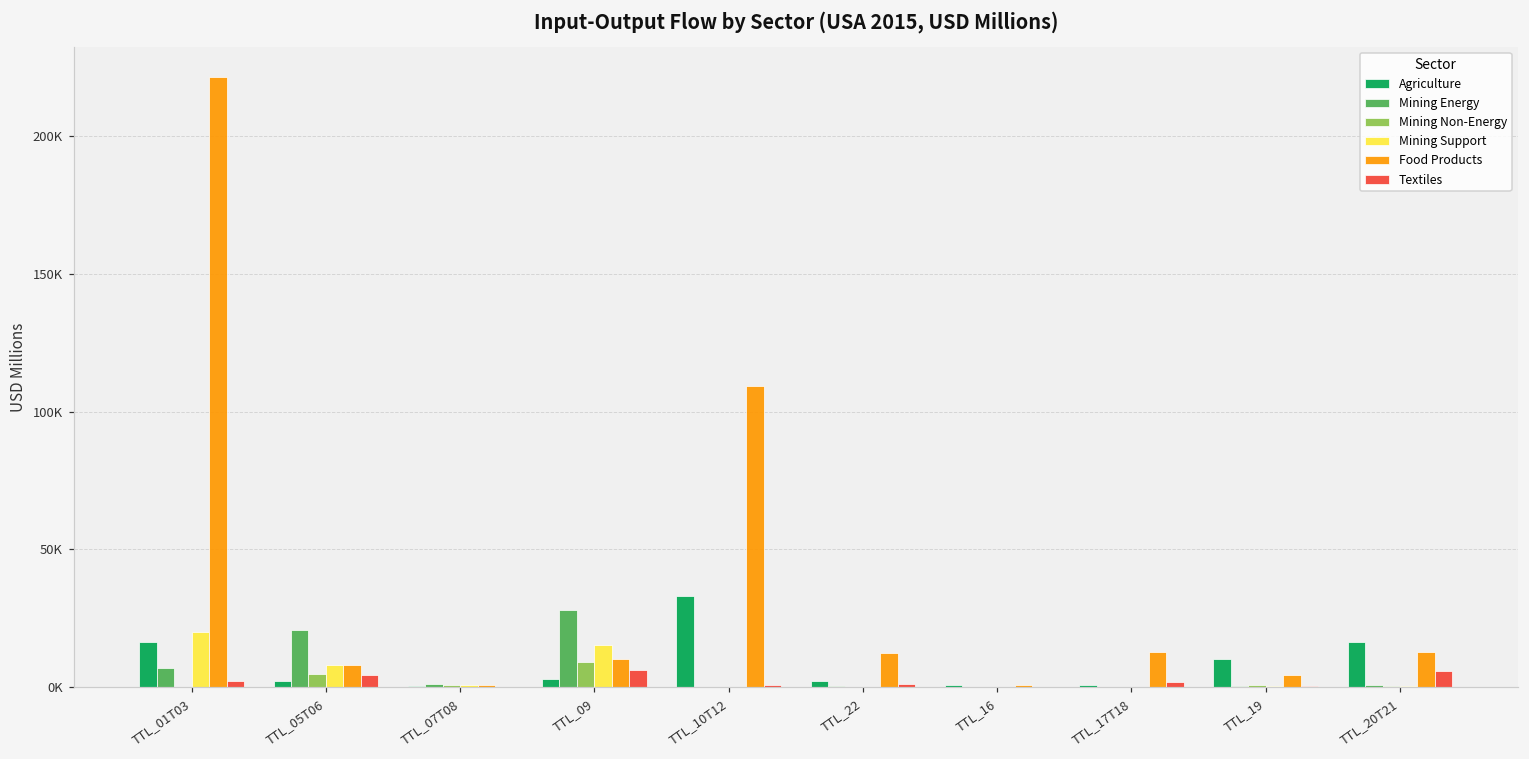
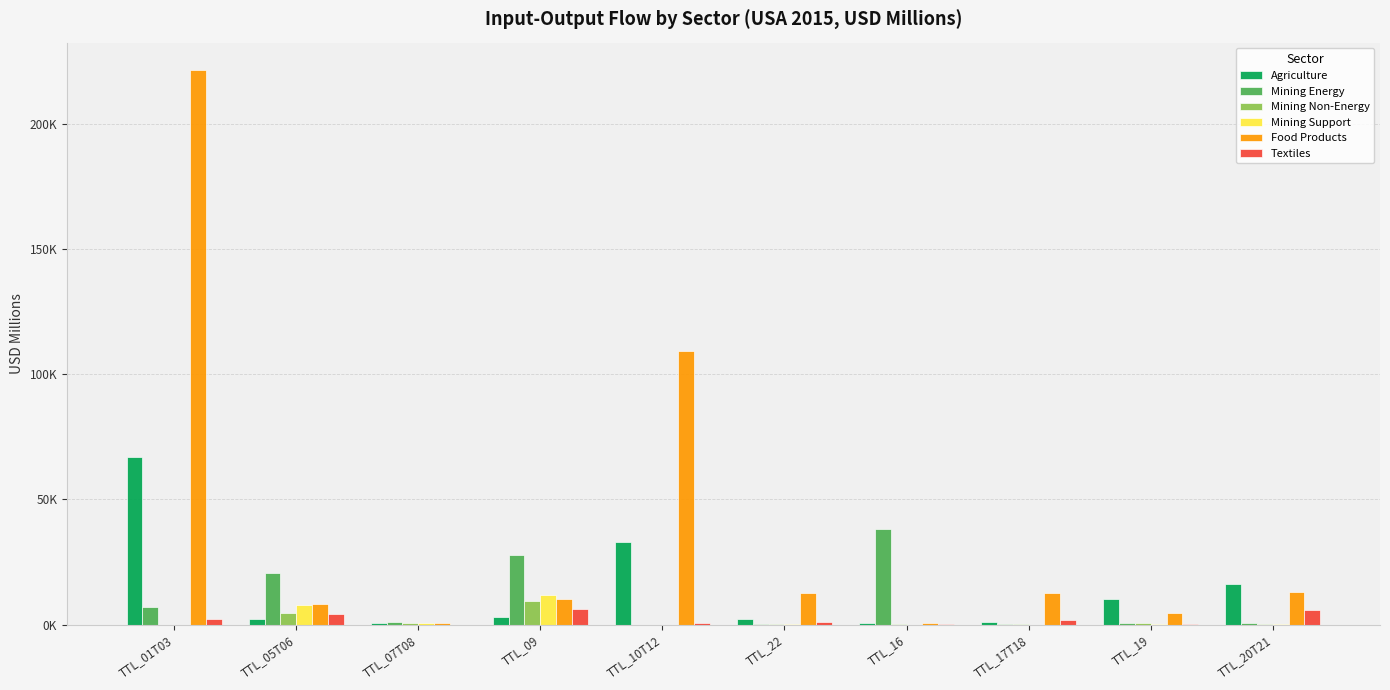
Agriculture, TTL_01T03: 16000 -> 67000
Mining Support, TTL_01T03: 20000 -> 0
Mining Support, TTL_09: 15000 -> 12000
Mining Energy, TTL_16: 0 -> 38000
